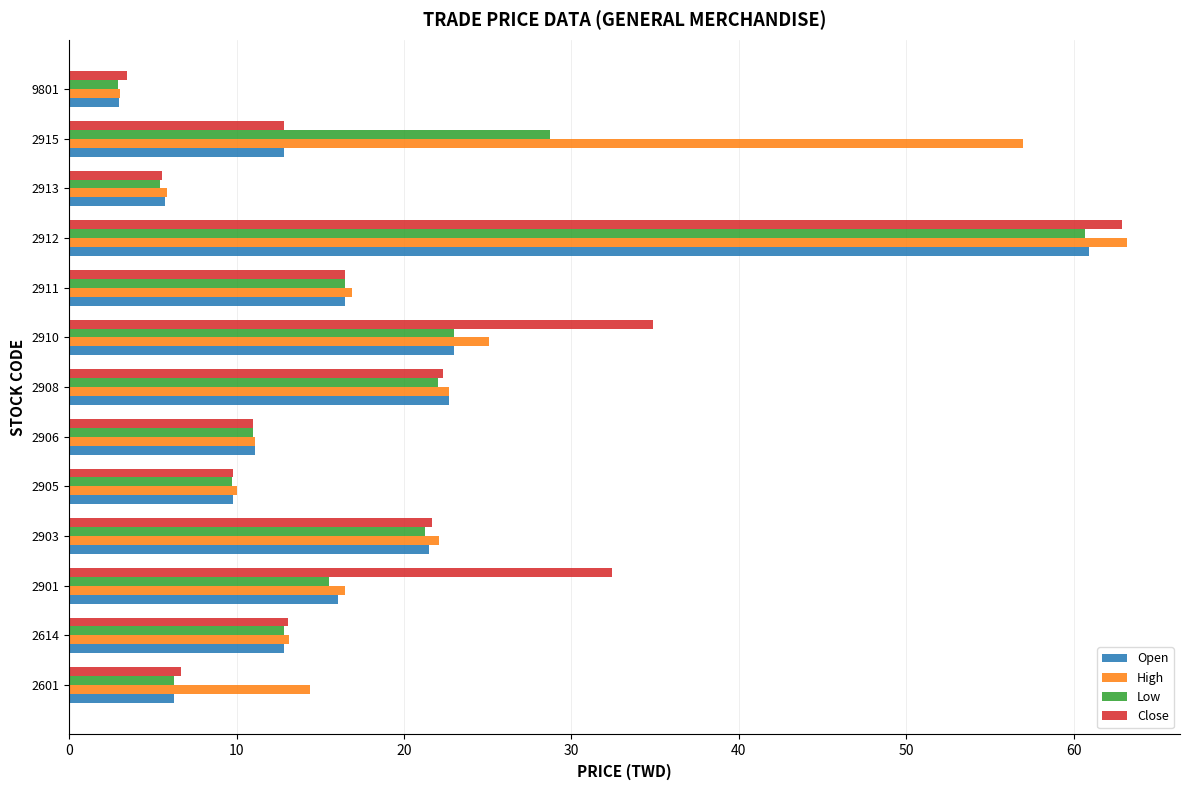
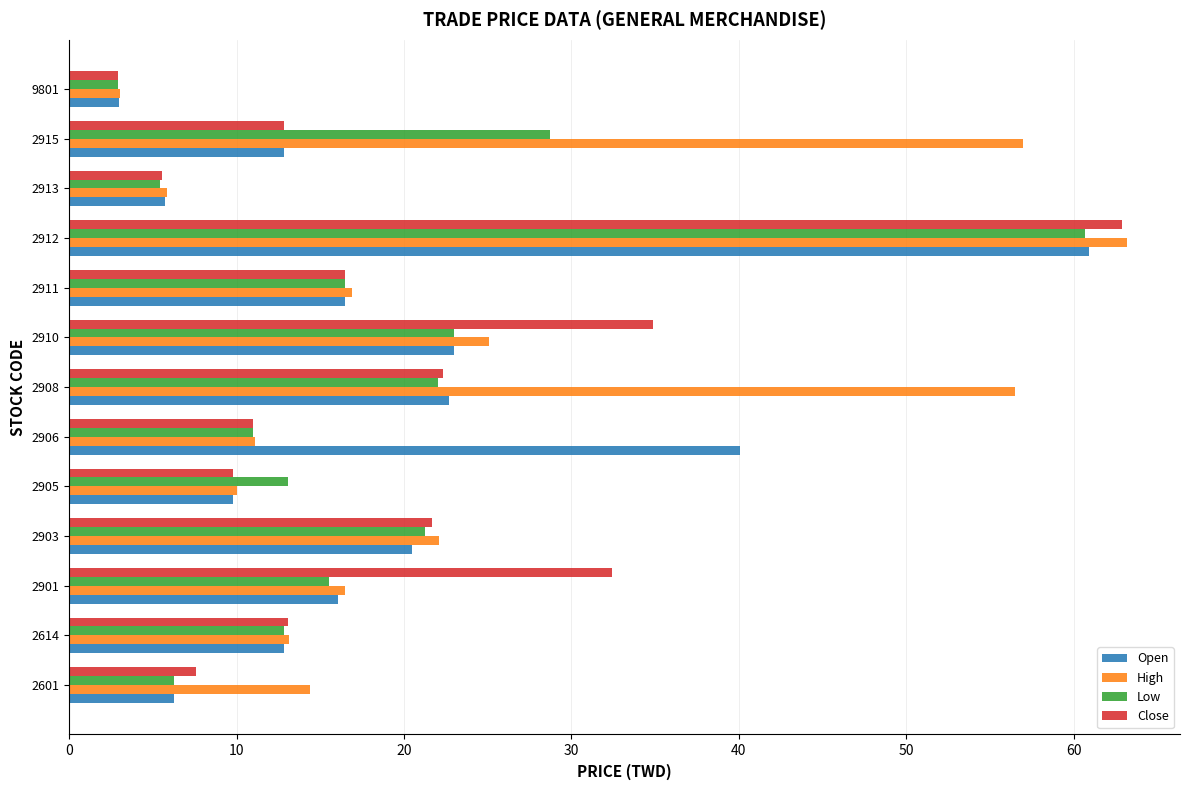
Close, 9801: 3.5 -> 2.9
High, 2908: 22.7 -> 56.5
Open, 2906: 11.1 -> 40.1
Low, 2905: 9.7 -> 13.1
Open, 2903: 21.5 -> 20.5
Close, 2601: 6.7 -> 7.6
